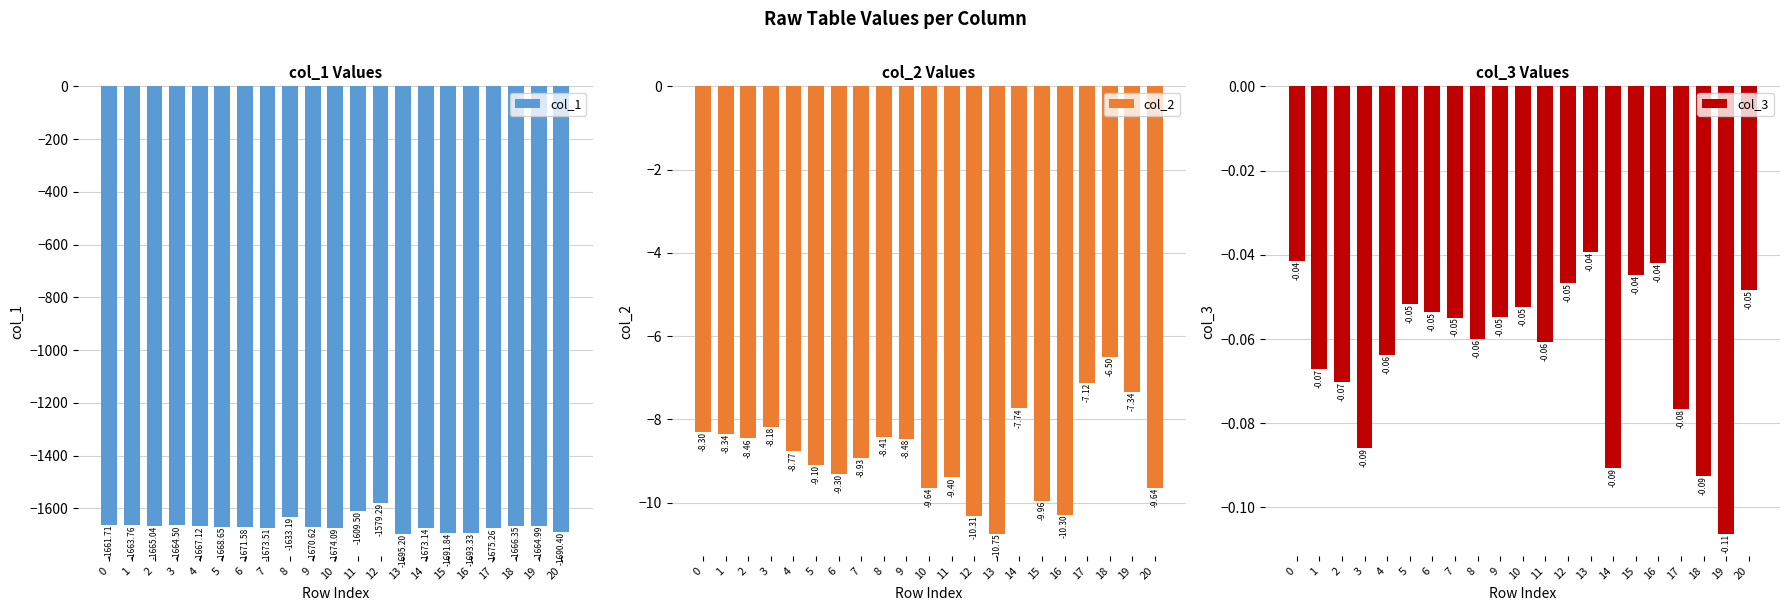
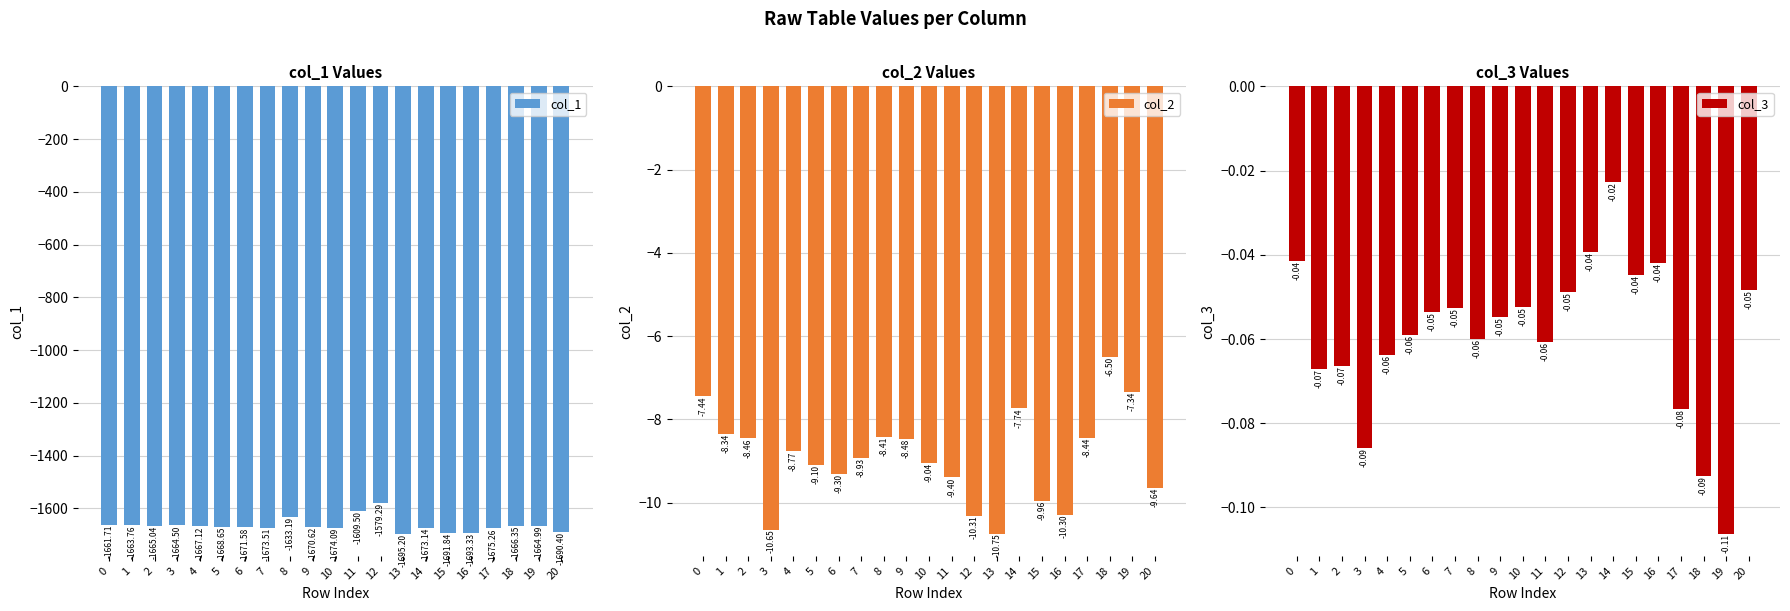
col_2 Values, 0: -8.30 -> -7.44
col_2 Values, 3: -8.18 -> -10.65
col_2 Values, 10: -9.64 -> -9.04
col_2 Values, 17: -7.12 -> -8.44
col_3 Values, 2: -0.070 -> -0.066
col_3 Values, 5: -0.05 -> -0.06
col_3 Values, 7: -0.055 -> -0.053
col_3 Values, 12: -0.047 -> -0.049
col_3 Values, 14: -0.09 -> -0.02
